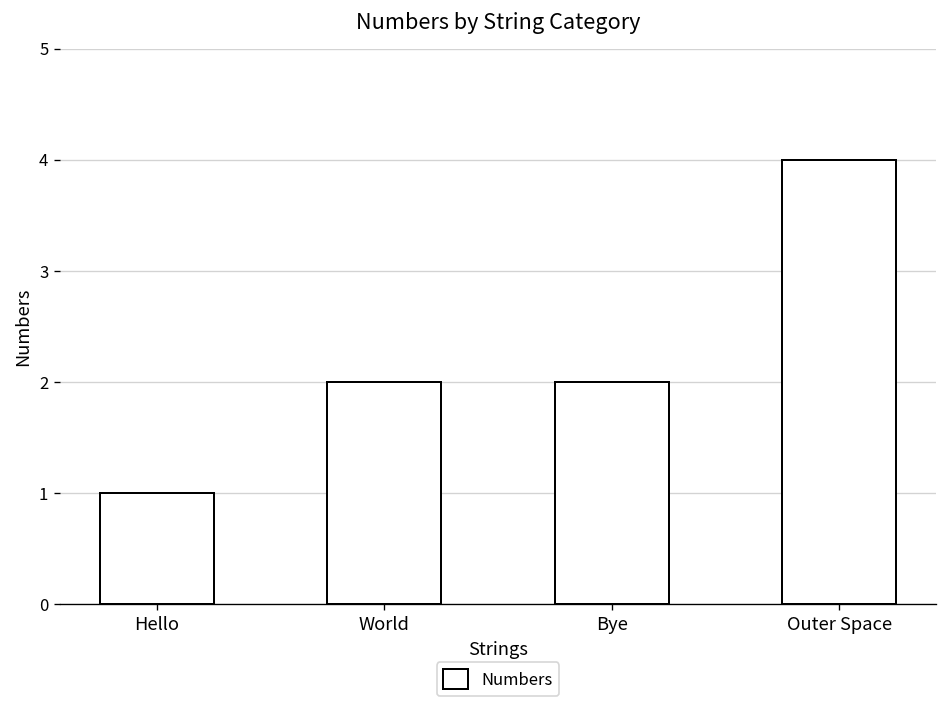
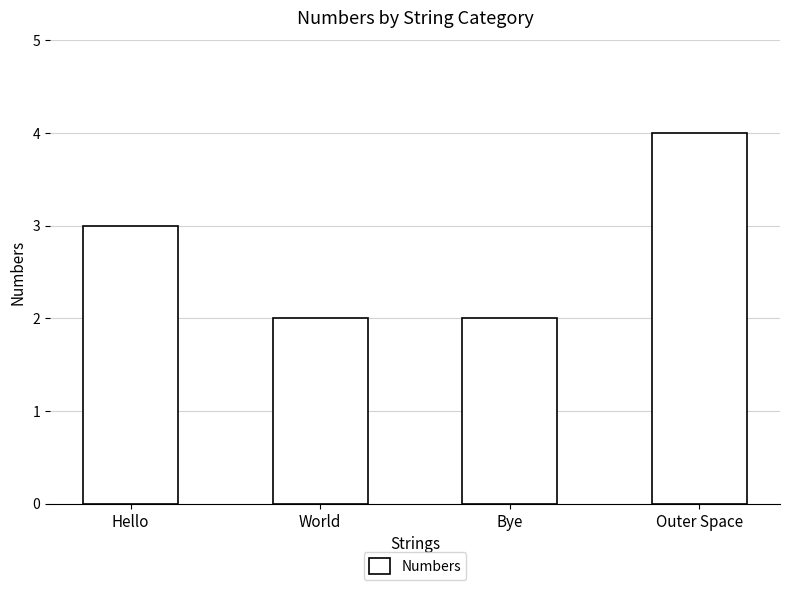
Hello: 1 -> 3
